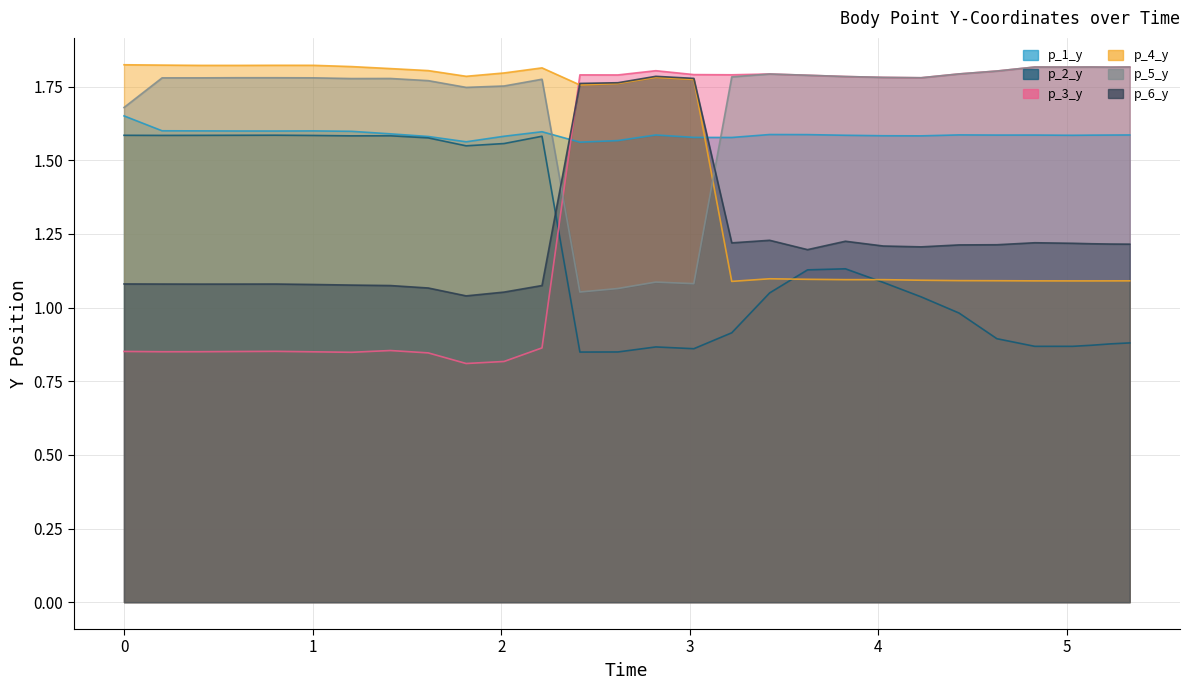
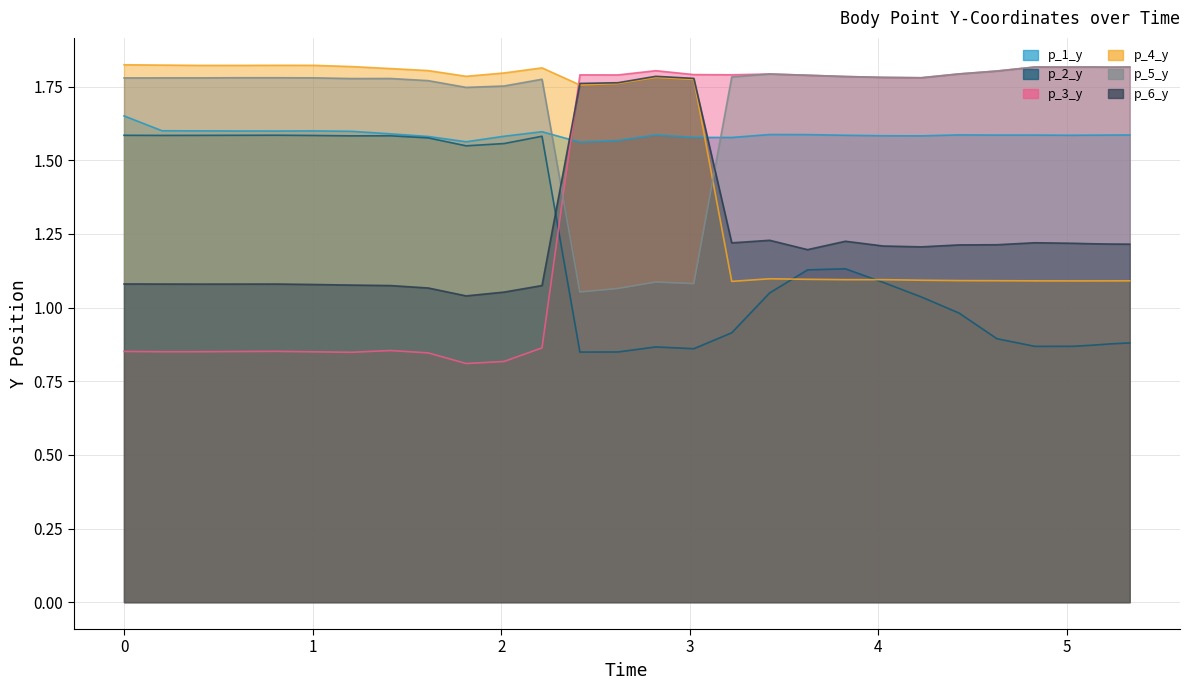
p_5_y, 0: 1.68 -> 1.78
